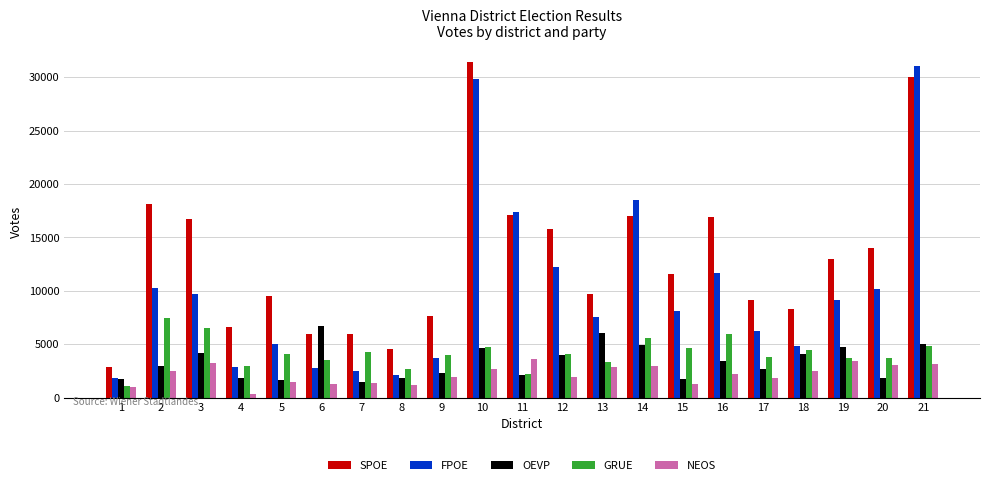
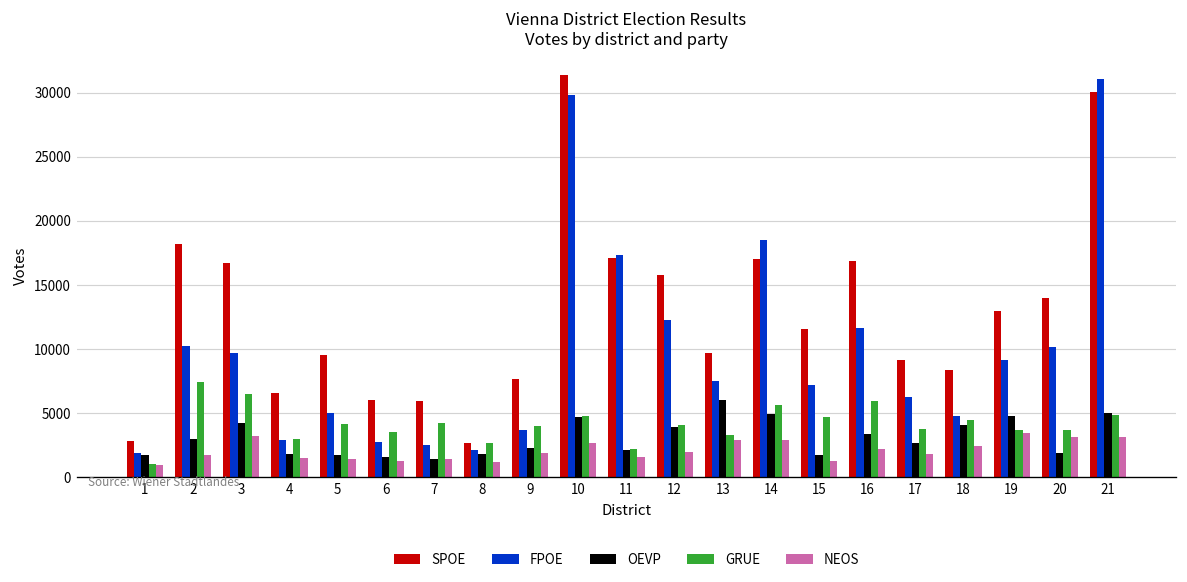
NEOS, 2: 2500 -> 1700
NEOS, 4: 400 -> 1500
OEVP, 6: 6700 -> 1600
SPOE, 8: 4500 -> 2700
NEOS, 11: 3600 -> 1600
FPOE, 15: 8100 -> 7200
